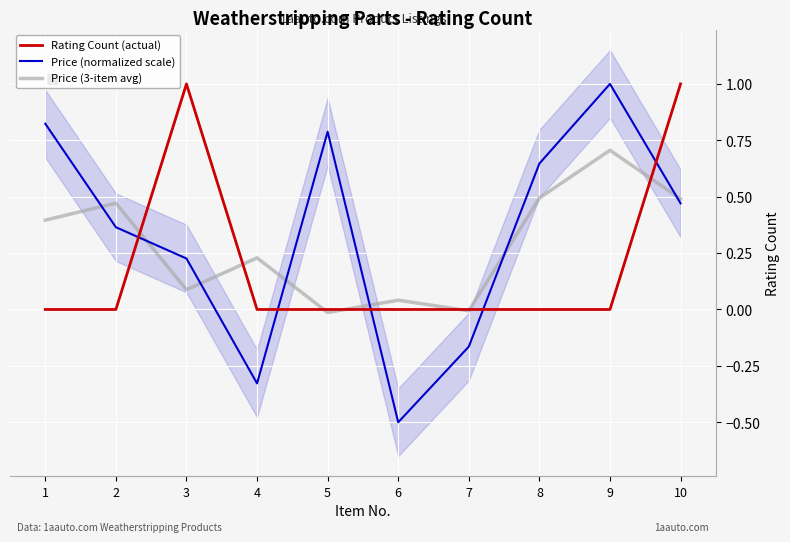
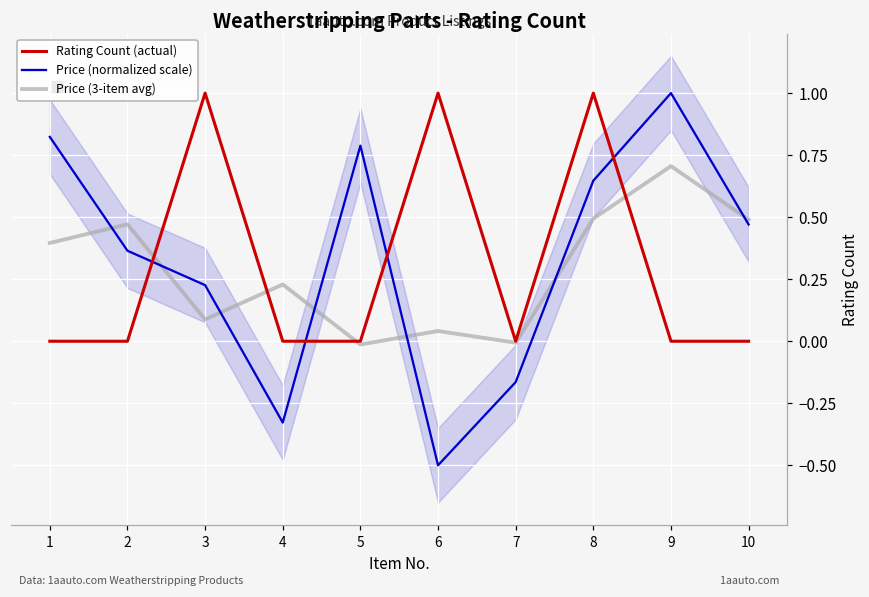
Rating Count (actual), 6: 0 -> 1
Rating Count (actual), 8: 0 -> 1
Rating Count (actual), 10: 1 -> 0
